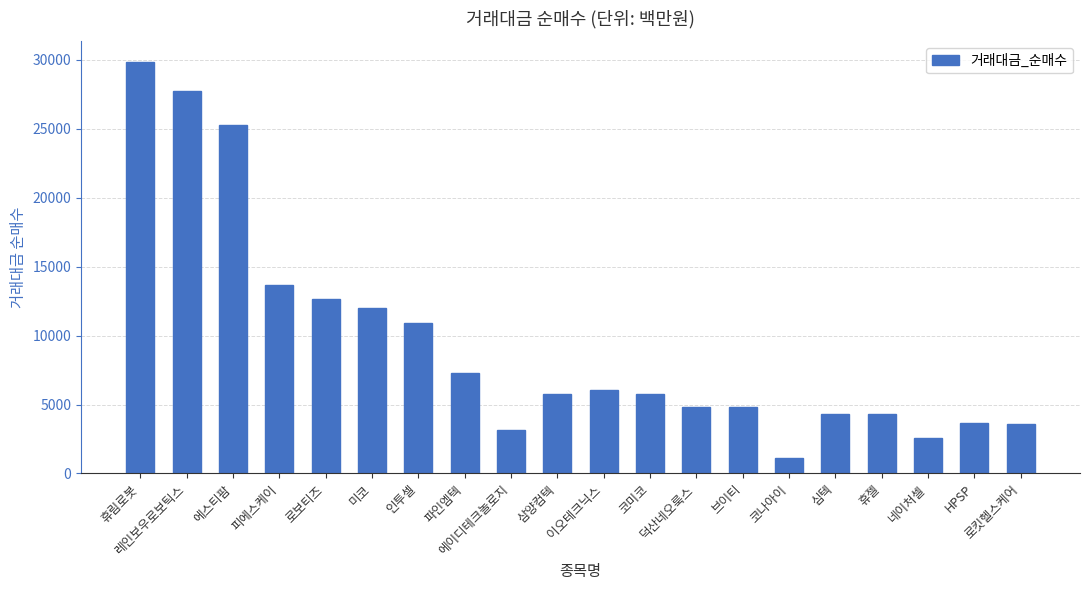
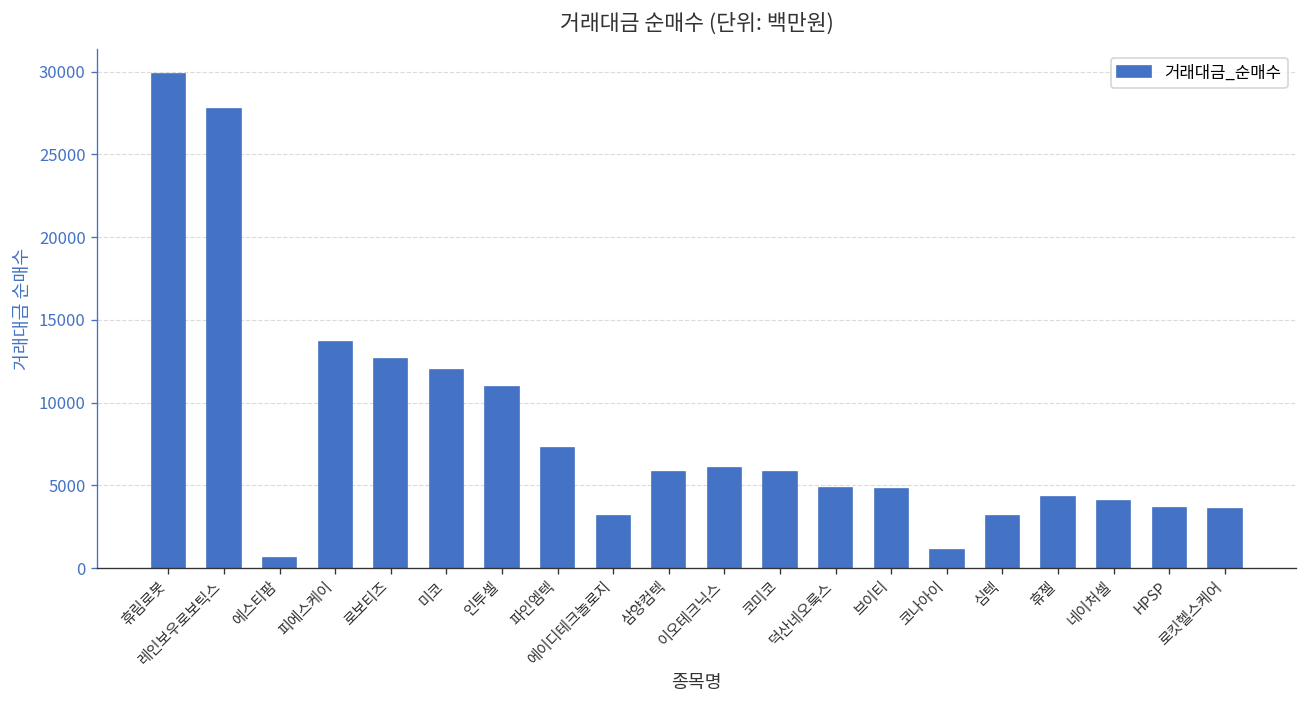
에스티팜: 25300 -> 600
심텍: 4300 -> 3100
네이처셀: 2600 -> 4100
